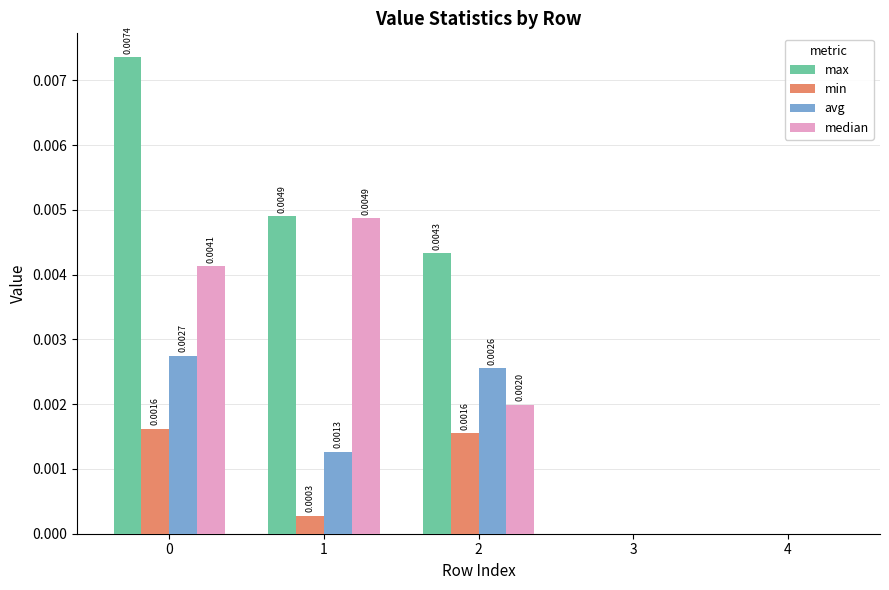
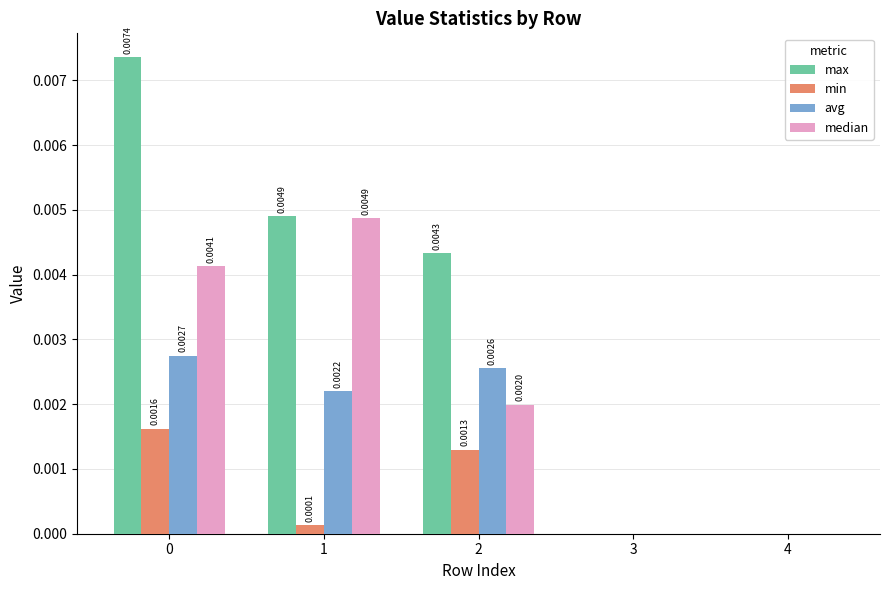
min, 1: 0.0003 -> 0.0001
avg, 1: 0.0013 -> 0.0022
min, 2: 0.0016 -> 0.0013
